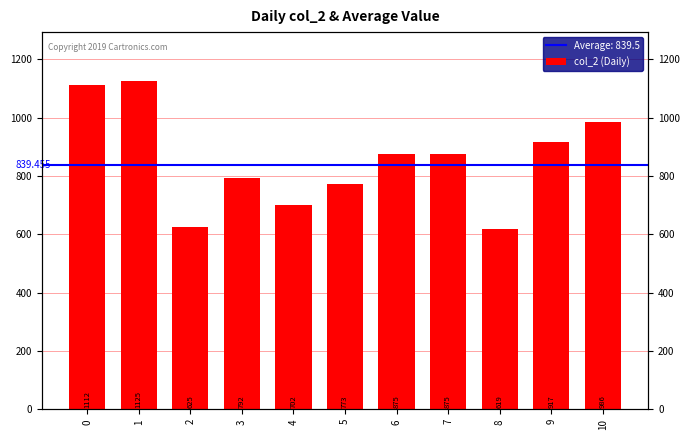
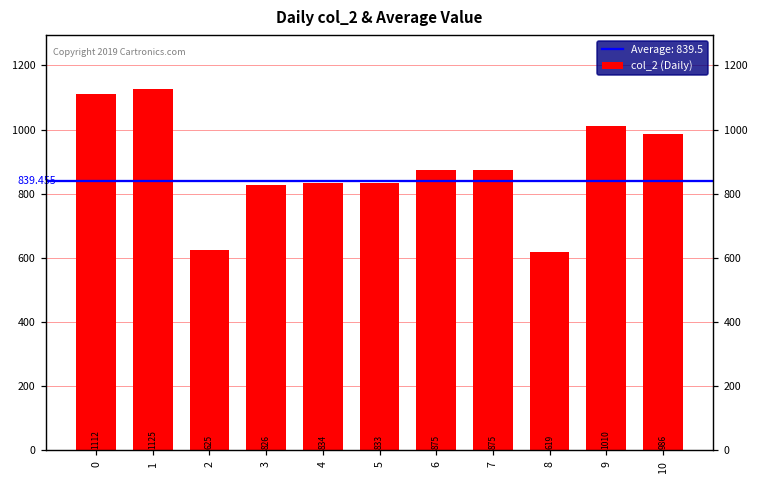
3: 792 -> 826
4: 702 -> 834
5: 773 -> 833
9: 917 -> 1010
